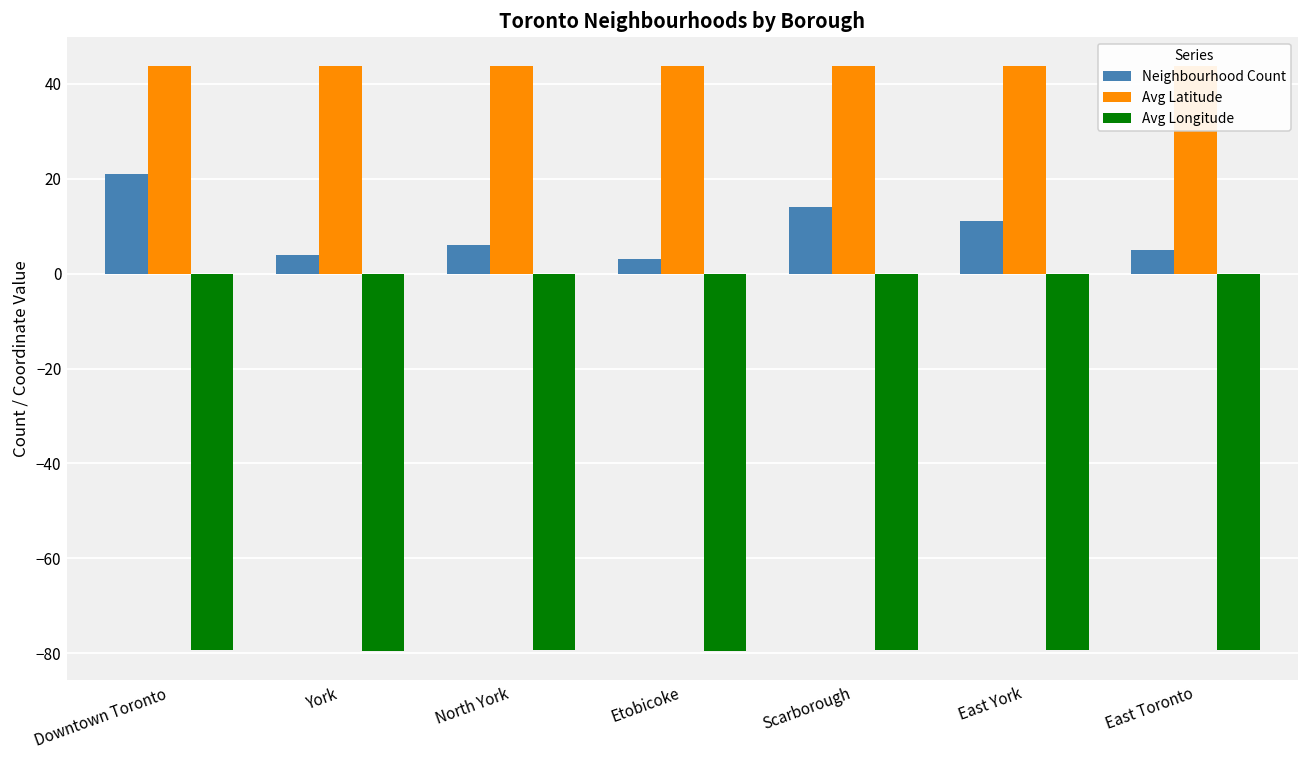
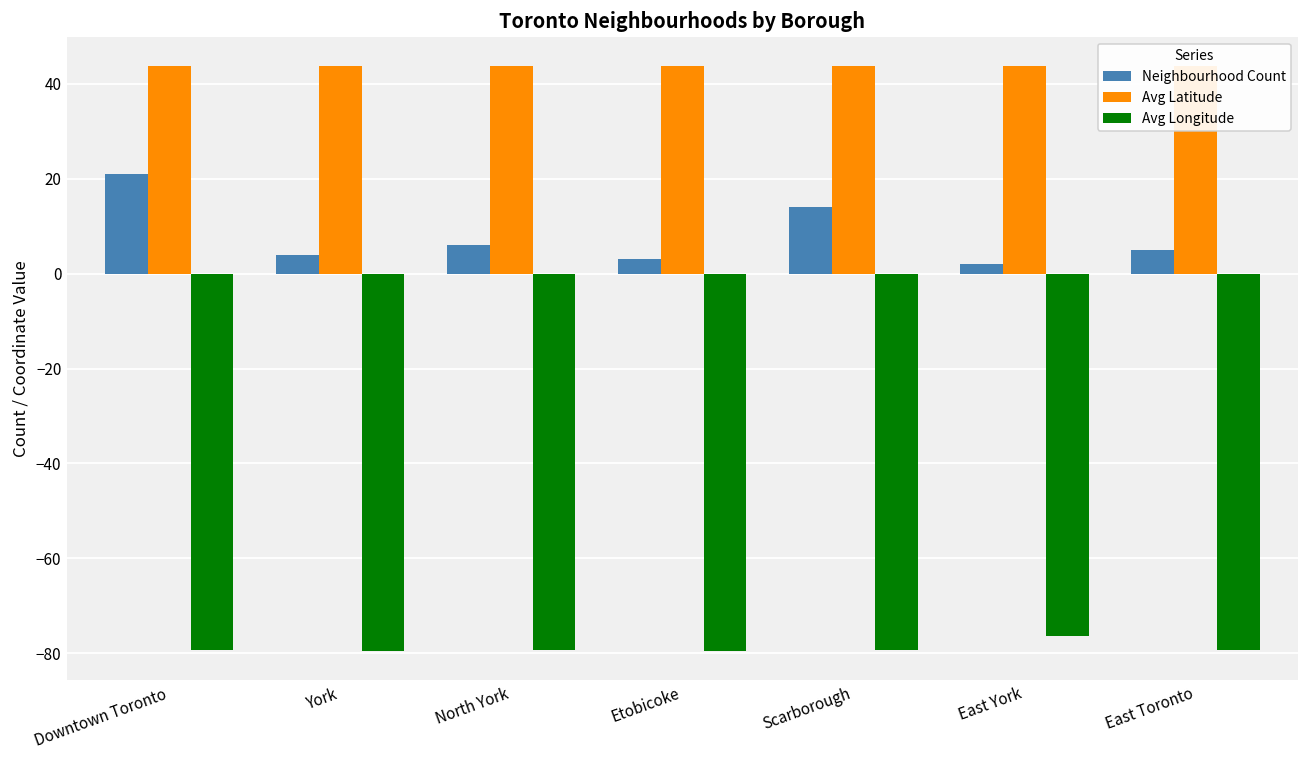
Neighbourhood Count, East York: 11 -> 2
Avg Longitude, East York: -79 -> -76
